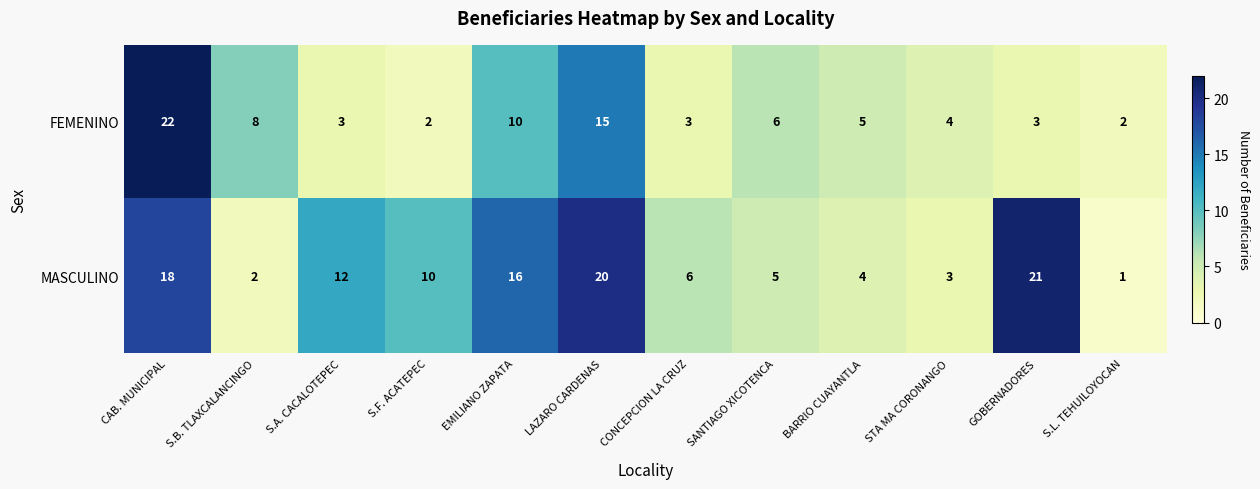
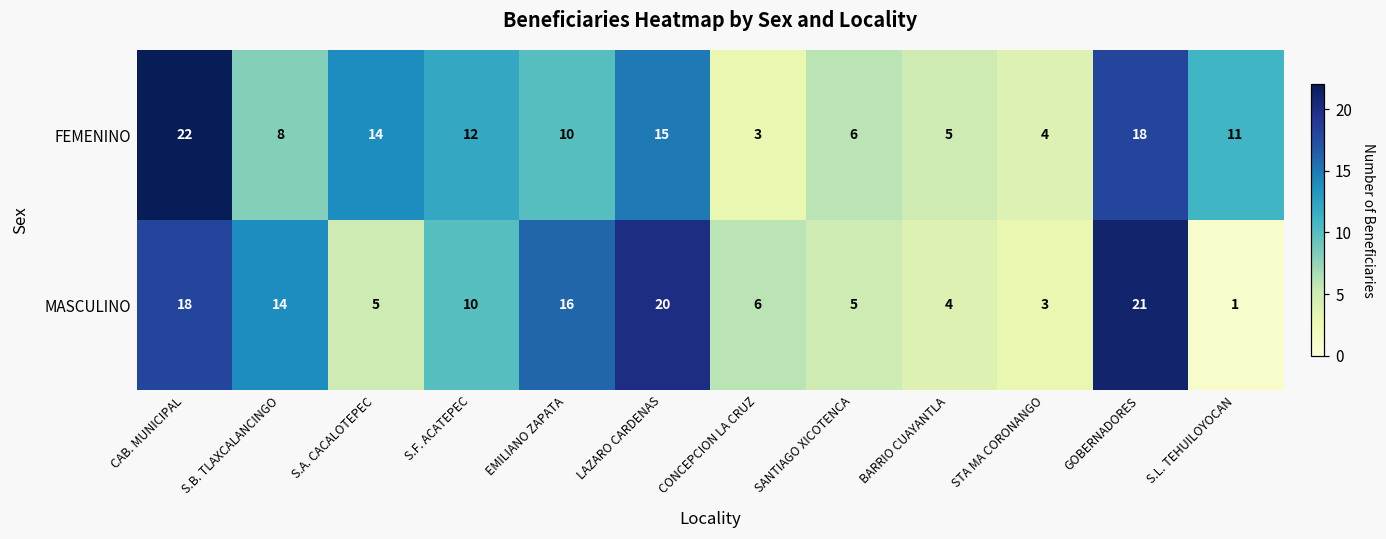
FEMENINO, S.A. CACALOTEPEC: 3 -> 14
FEMENINO, S.F. ACATEPEC: 2 -> 12
FEMENINO, GOBERNADORES: 3 -> 18
FEMENINO, S.L. TEHUILOYOCAN: 2 -> 11
MASCULINO, S.B. TLAXCALANCINGO: 2 -> 14
MASCULINO, S.A. CACALOTEPEC: 12 -> 5
